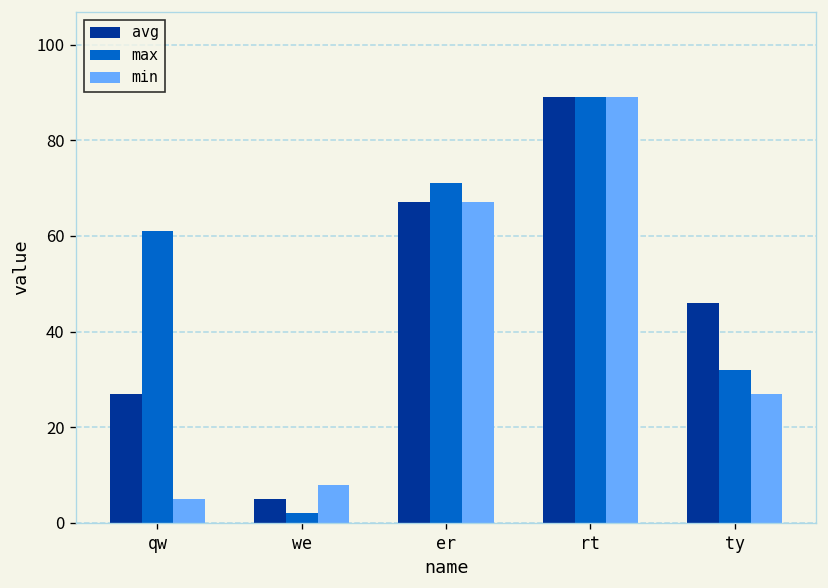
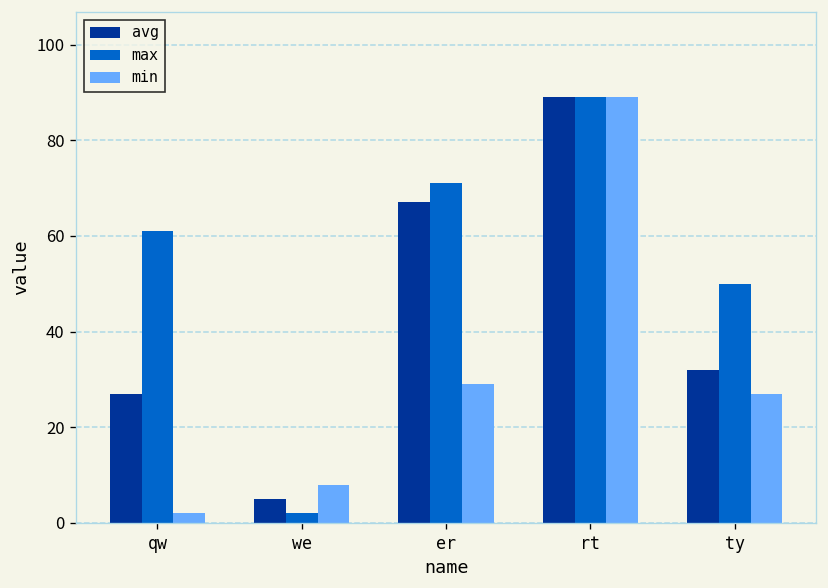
min, qw: 5 -> 2
min, er: 67 -> 29
avg, ty: 46 -> 32
max, ty: 32 -> 50
